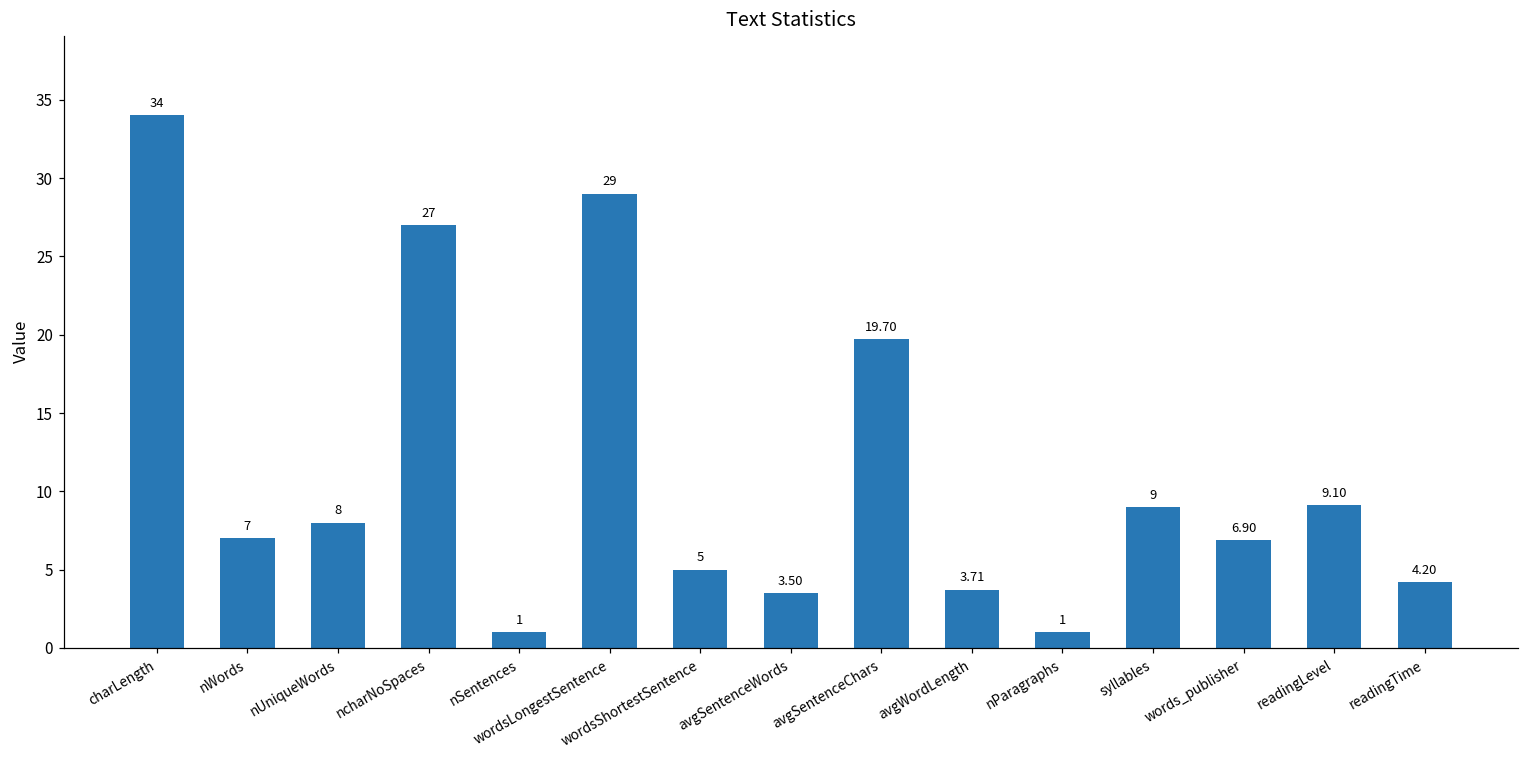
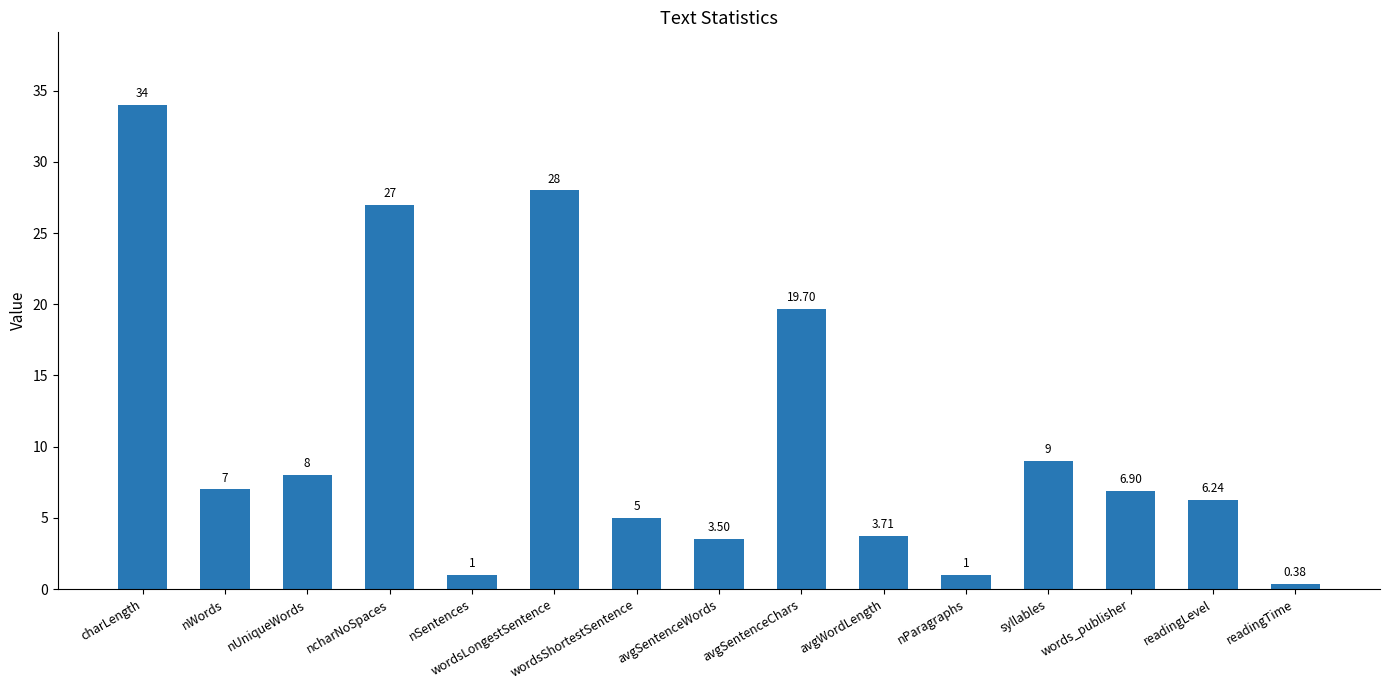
wordsLongestSentence: 29 -> 28
readingLevel: 9.10 -> 6.24
readingTime: 4.20 -> 0.38
